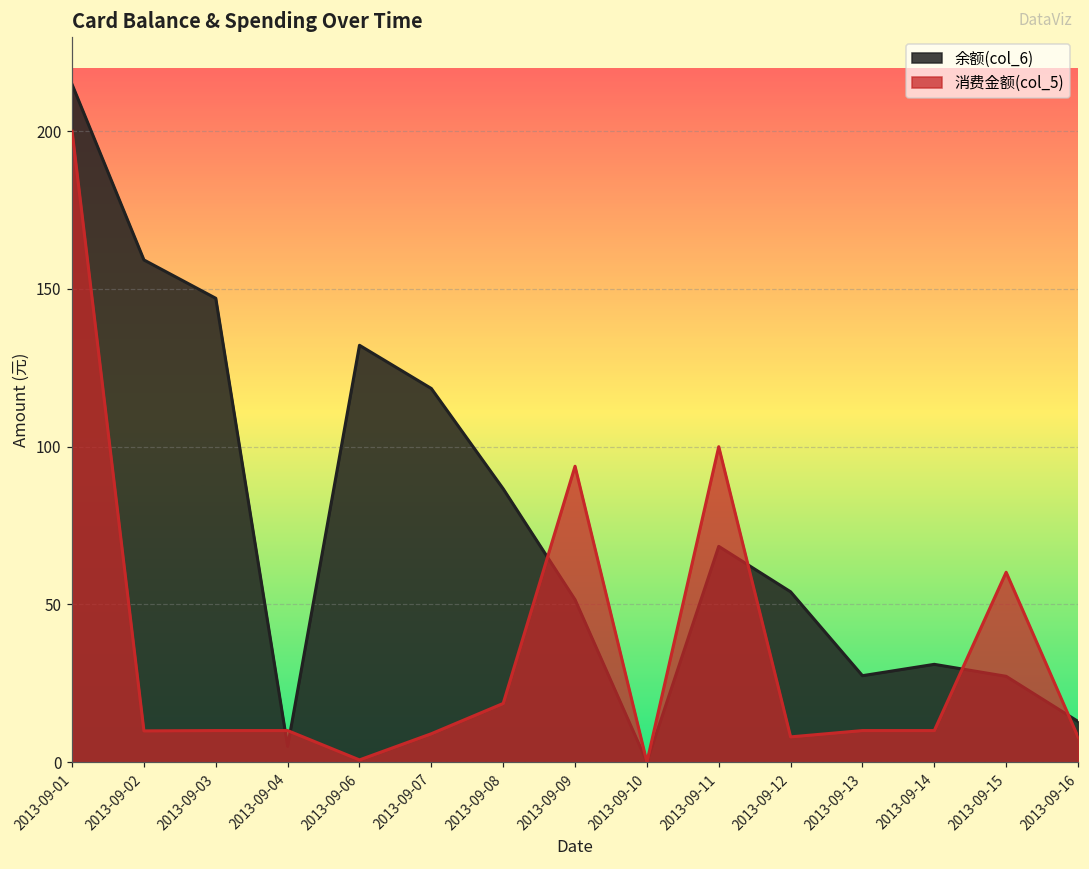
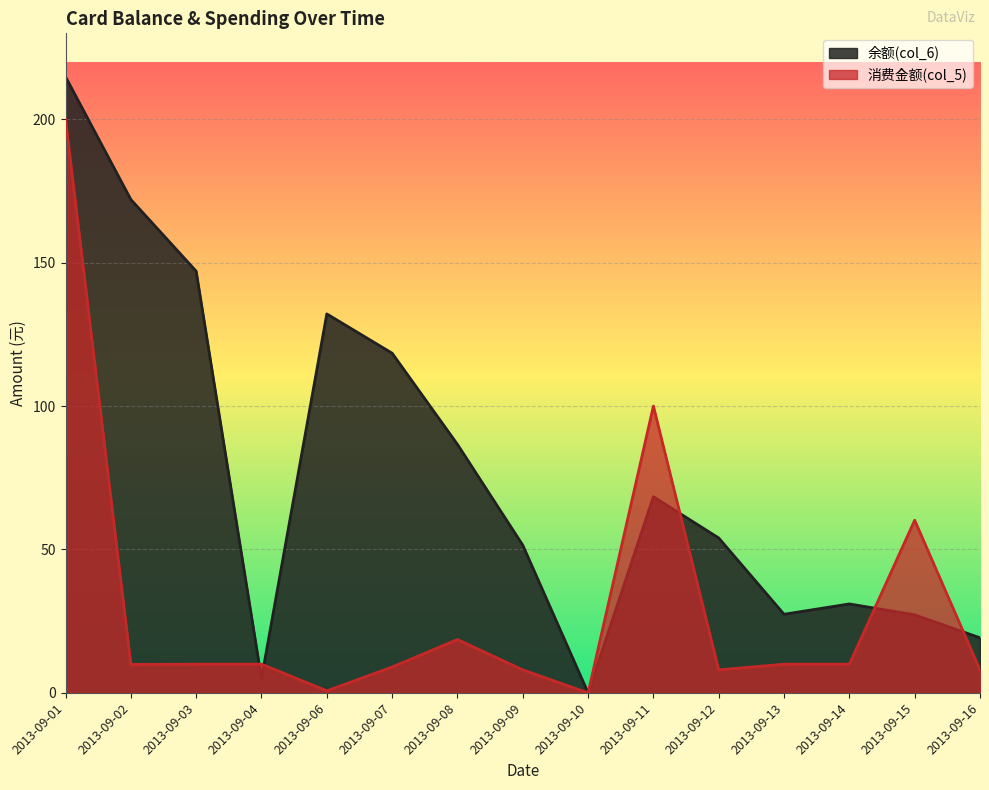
余额(col_6), 2013-09-02: 159 -> 172
消费金额(col_5), 2013-09-09: 94 -> 8
余额(col_6), 2013-09-16: 13 -> 19
